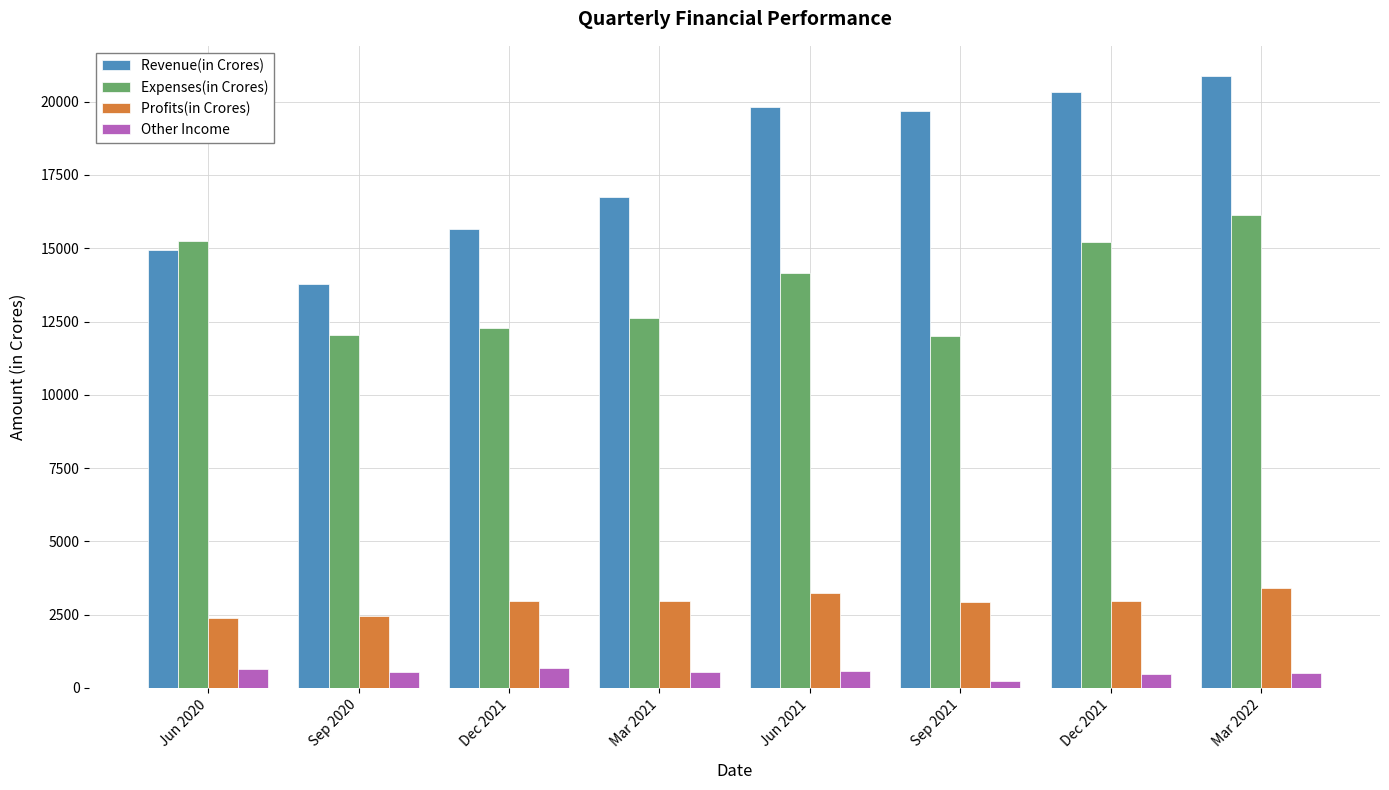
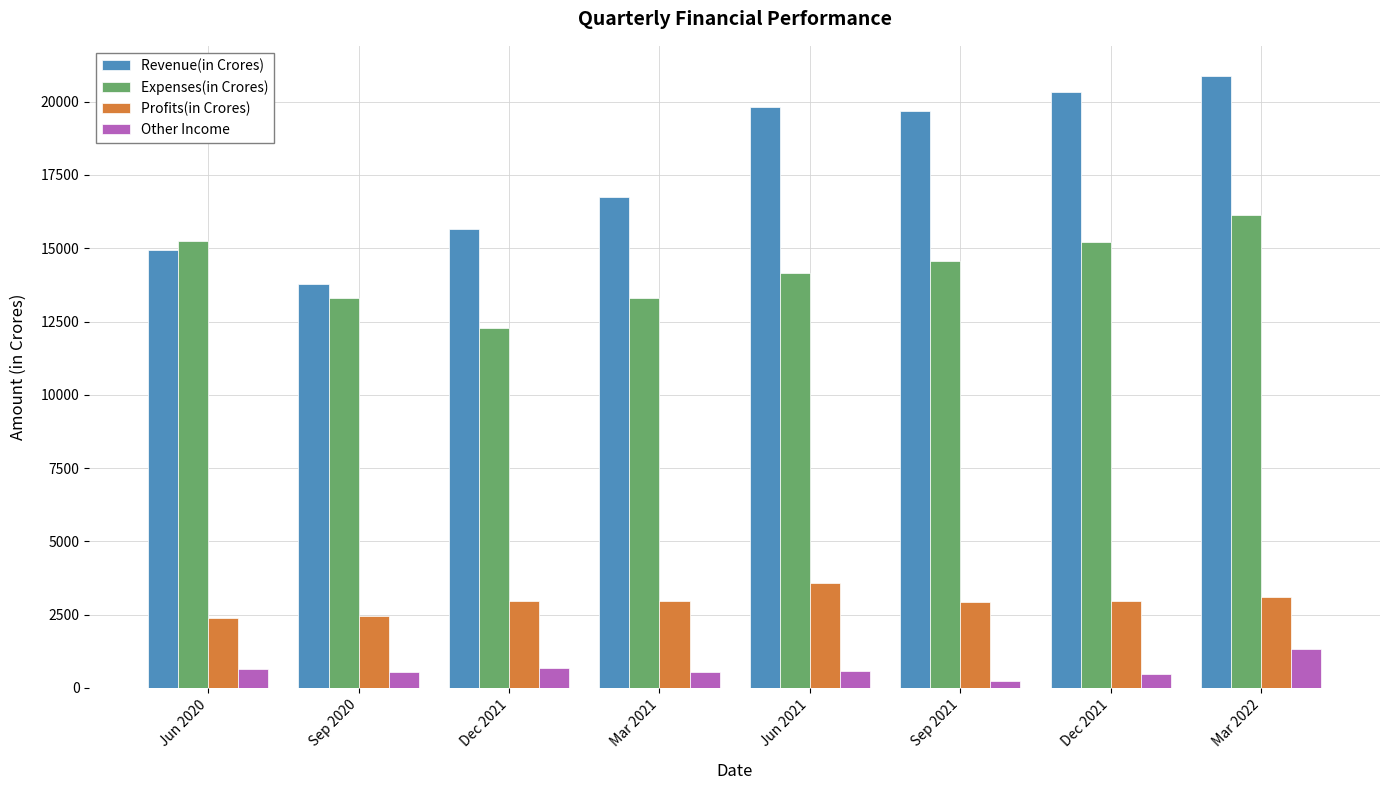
Expenses(in Crores), Sep 2020: 12000 -> 13300
Expenses(in Crores), Mar 2021: 12600 -> 13300
Profits(in Crores), Jun 2021: 3200 -> 3600
Expenses(in Crores), Sep 2021: 12000 -> 14600
Profits(in Crores), Mar 2022: 3400 -> 3100
Other Income, Mar 2022: 500 -> 1300
